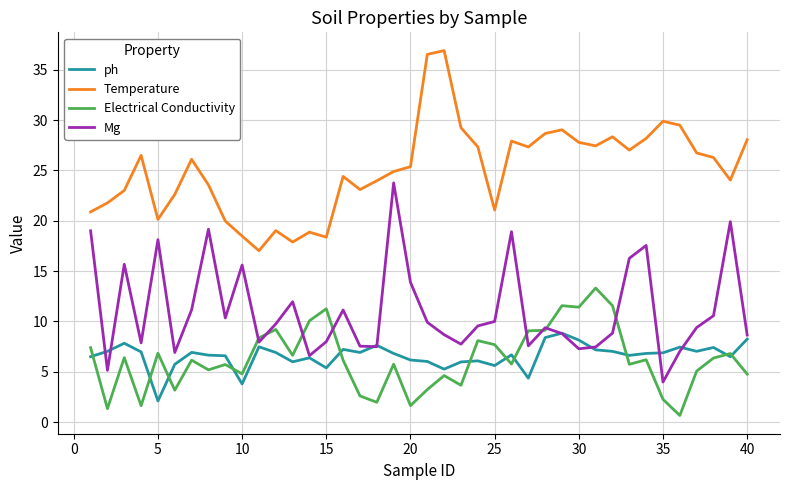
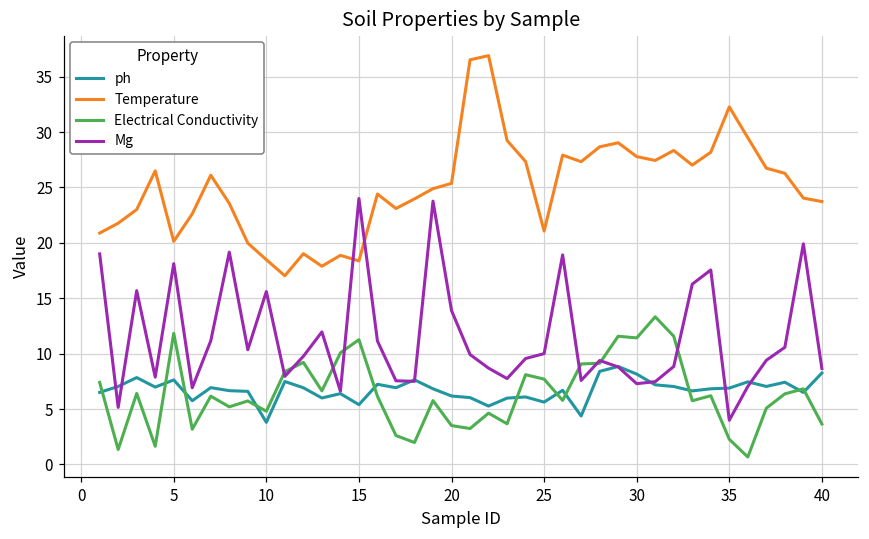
ph, 5: 2.1 -> 7.6
Electrical Conductivity, 5: 6.9 -> 11.8
Mg, 15: 8 -> 24
Electrical Conductivity, 20: 1.7 -> 3.5
Temperature, 35: 29.9 -> 32.3
Temperature, 40: 28.0 -> 23.7
Electrical Conductivity, 40: 4.8 -> 3.7
